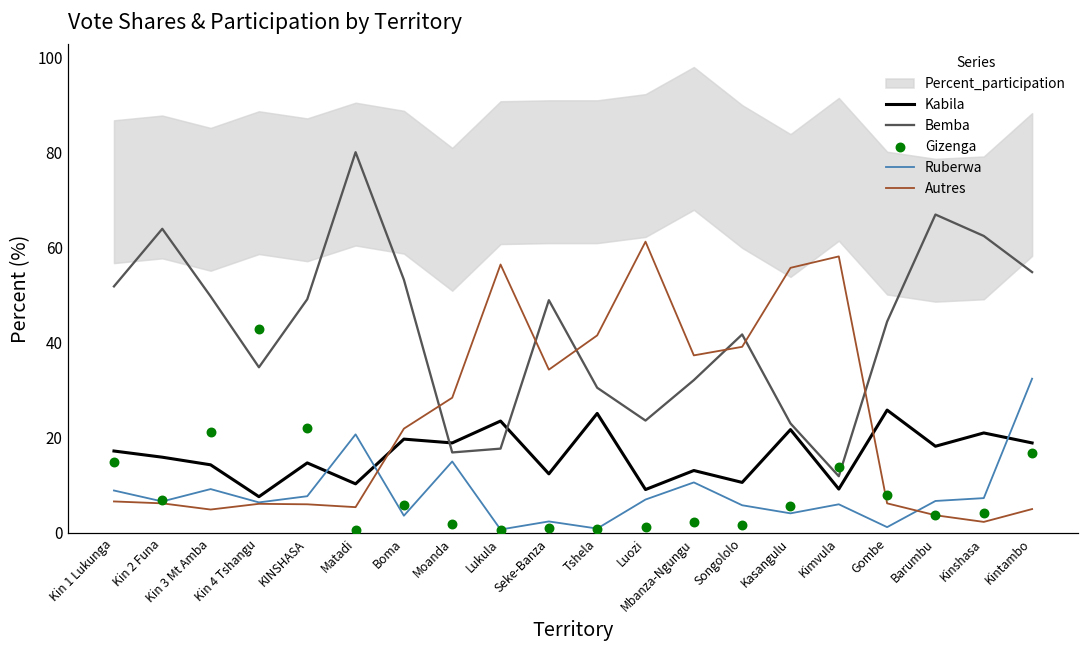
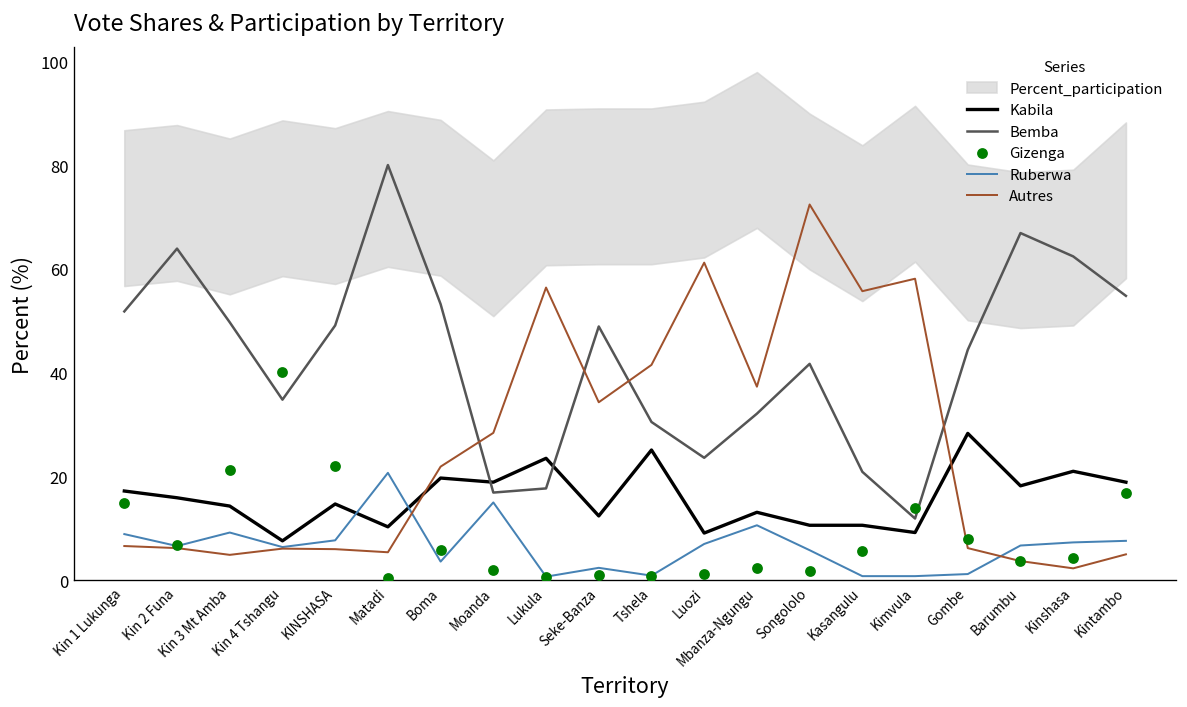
Gizenga, Kin 4 Tshangu: 43 -> 40
Autres, Songololo: 39 -> 72
Kabila, Kasangulu: 22 -> 11
Bemba, Kasangulu: 23 -> 21
Ruberwa, Kasangulu: 4 -> 1
Ruberwa, Kimvula: 6 -> 1
Kabila, Gombe: 26 -> 28
Ruberwa, Kintambo: 32 -> 8
